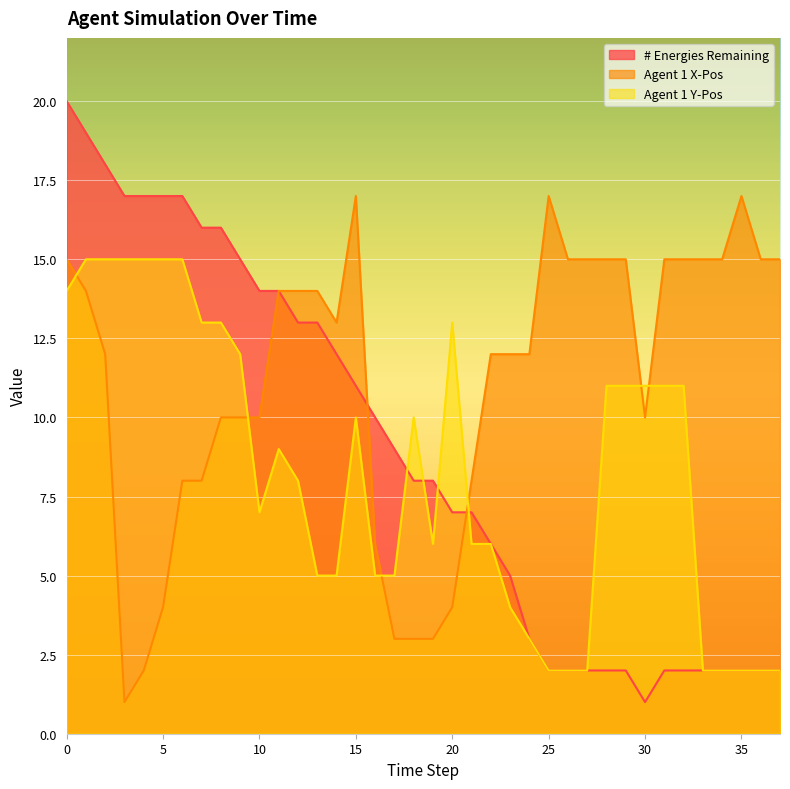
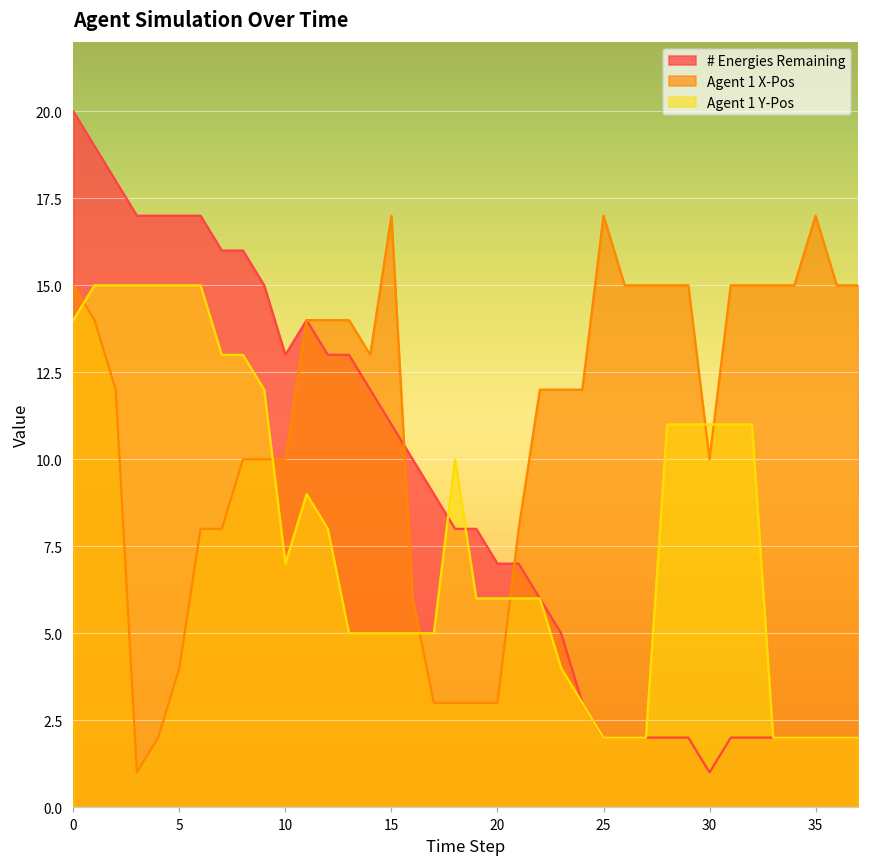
# Energies Remaining, 10: 14 -> 13
Agent 1 Y-Pos, 15: 10 -> 5
Agent 1 X-Pos, 20: 4 -> 3
Agent 1 Y-Pos, 20: 13 -> 6
